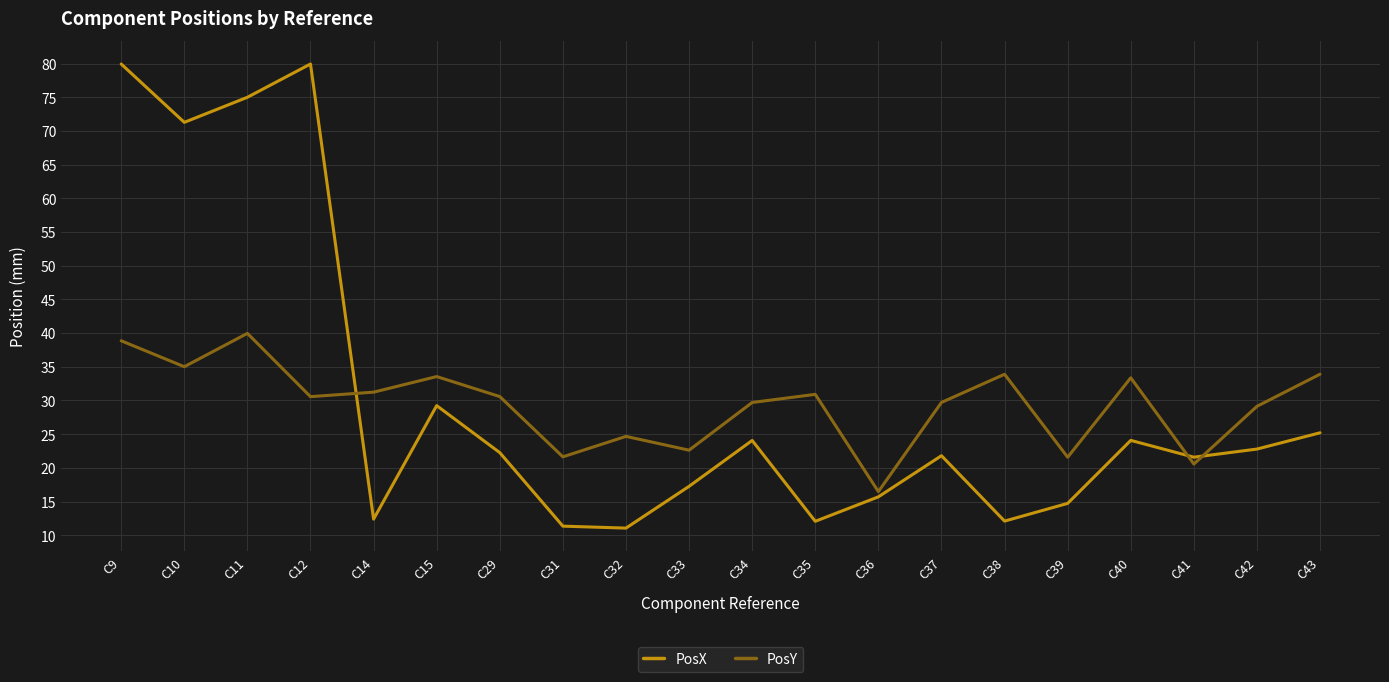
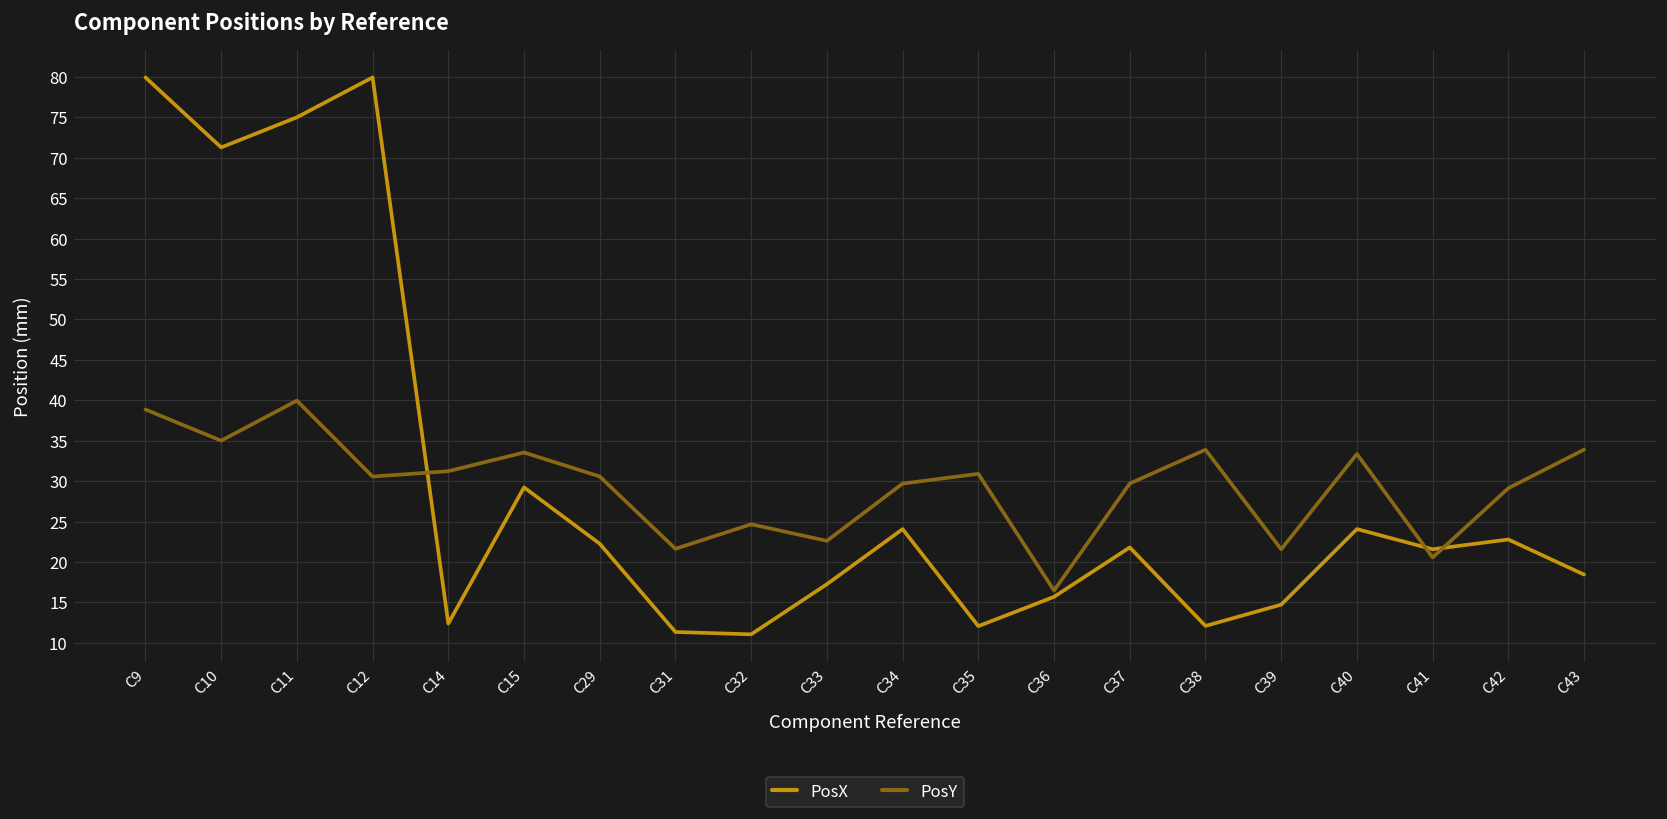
PosX, C43: 25 -> 18
